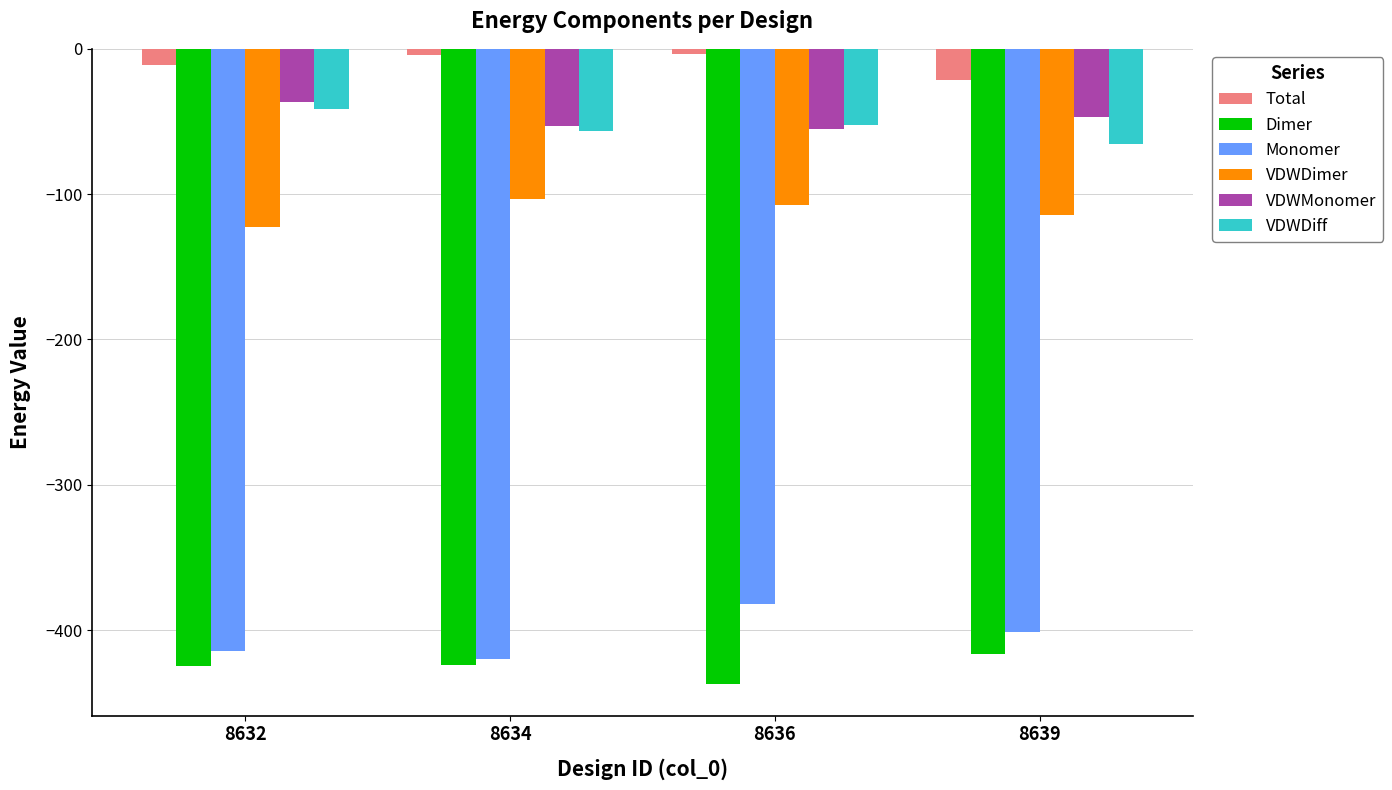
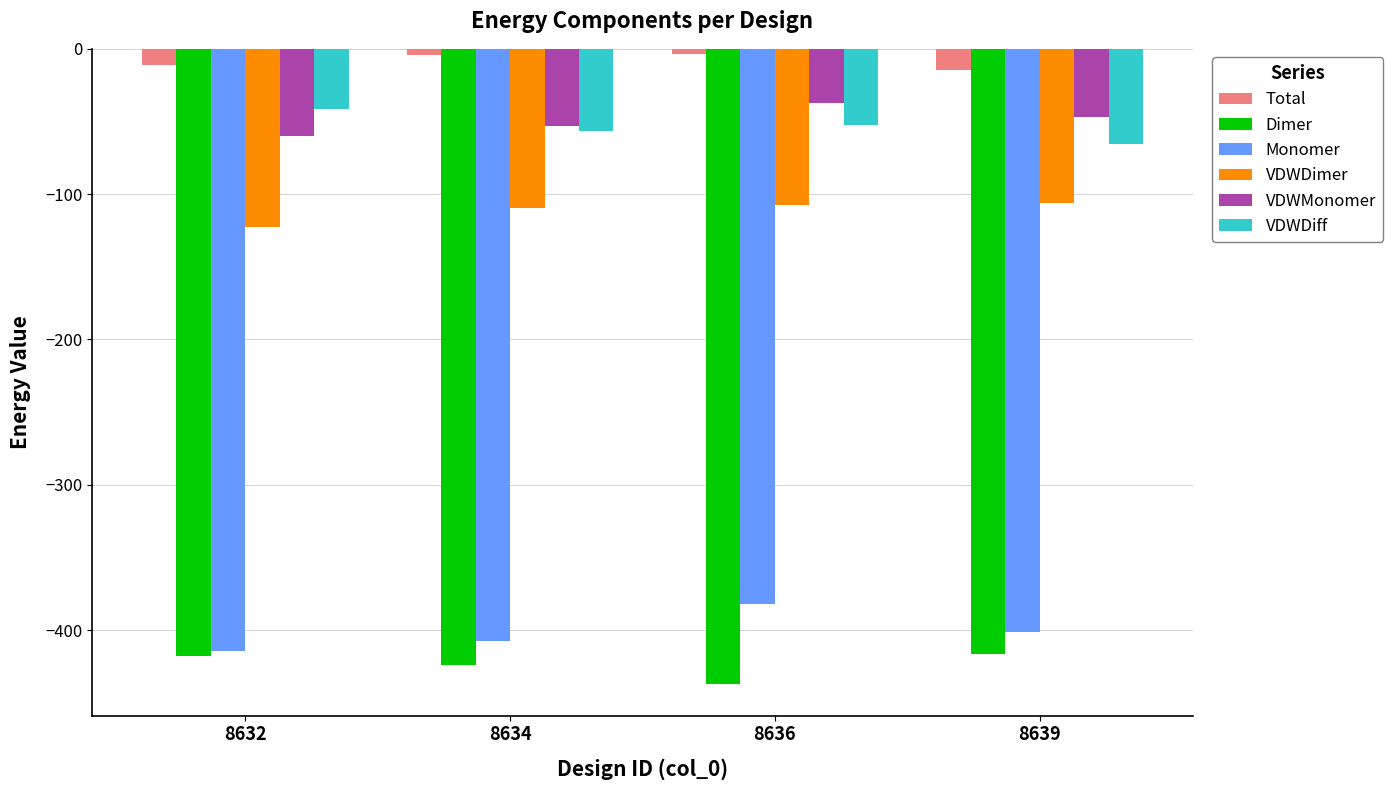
Dimer, 8632: -425 -> -418
VDWMonomer, 8632: -37 -> -60
Monomer, 8634: -420 -> -408
VDWDimer, 8634: -103 -> -109
VDWMonomer, 8636: -55 -> -37
Total, 8639: -21 -> -15
VDWDimer, 8639: -114 -> -106
